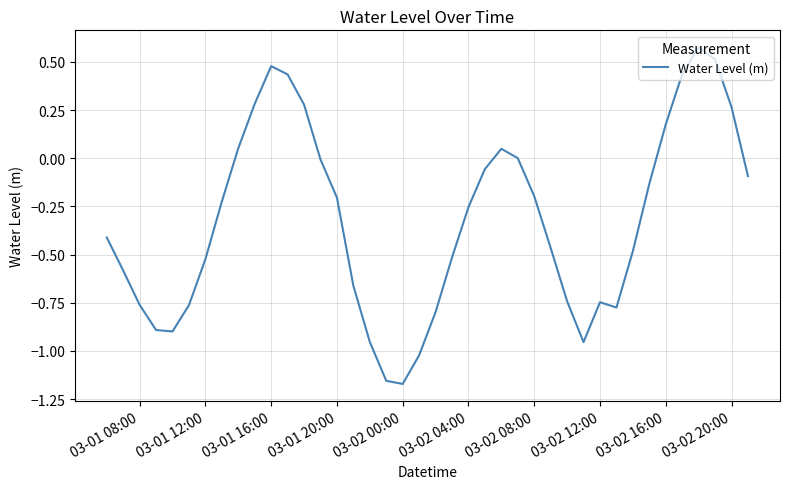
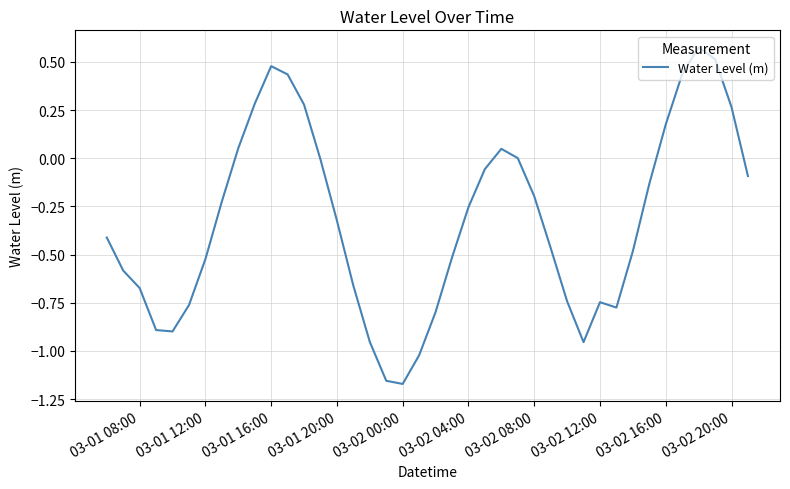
03-01 08:00: -0.76 -> -0.67
03-01 20:00: -0.20 -> -0.32
